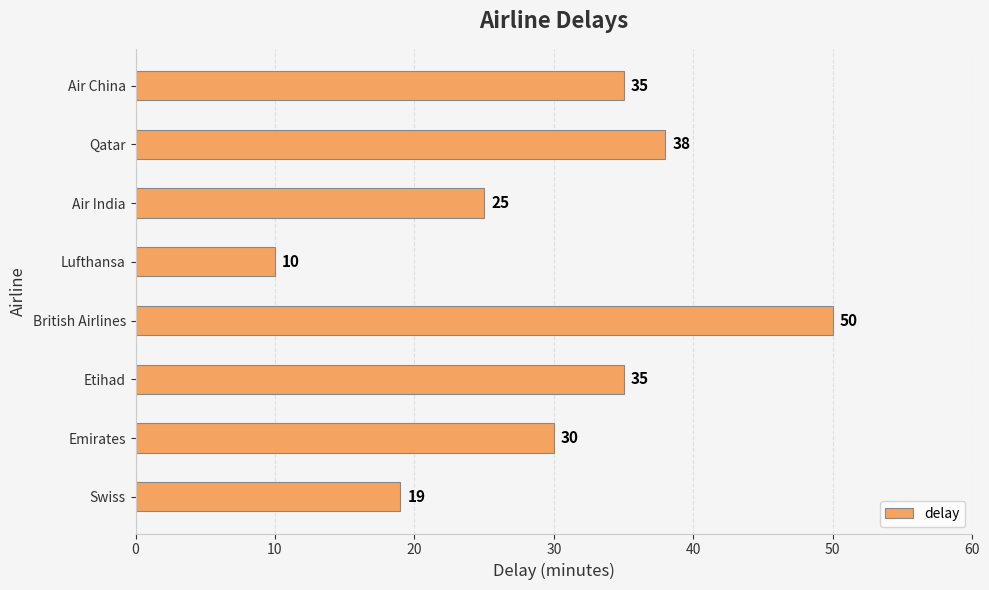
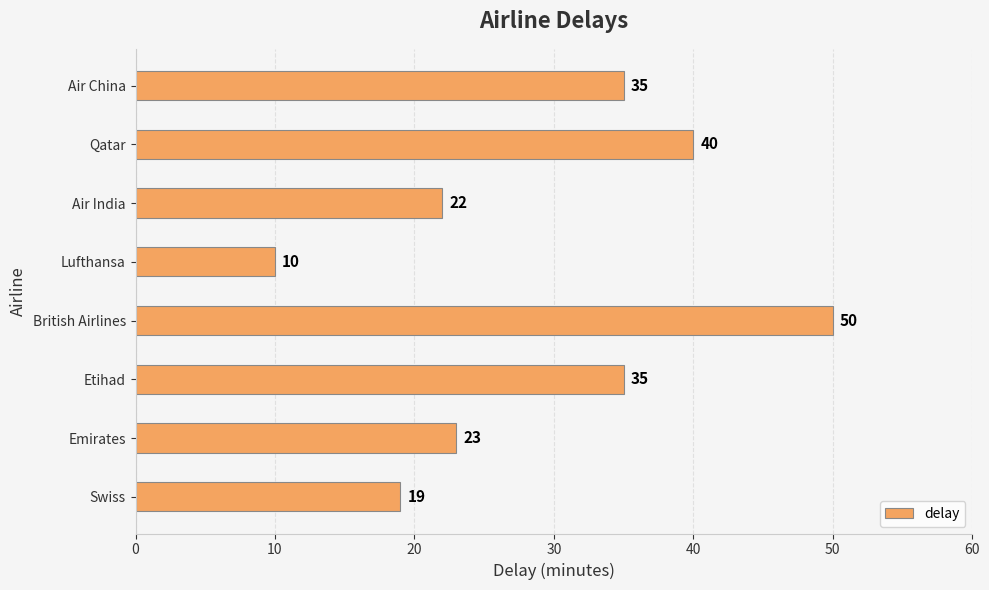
Qatar: 38 -> 40
Air India: 25 -> 22
Emirates: 30 -> 23
